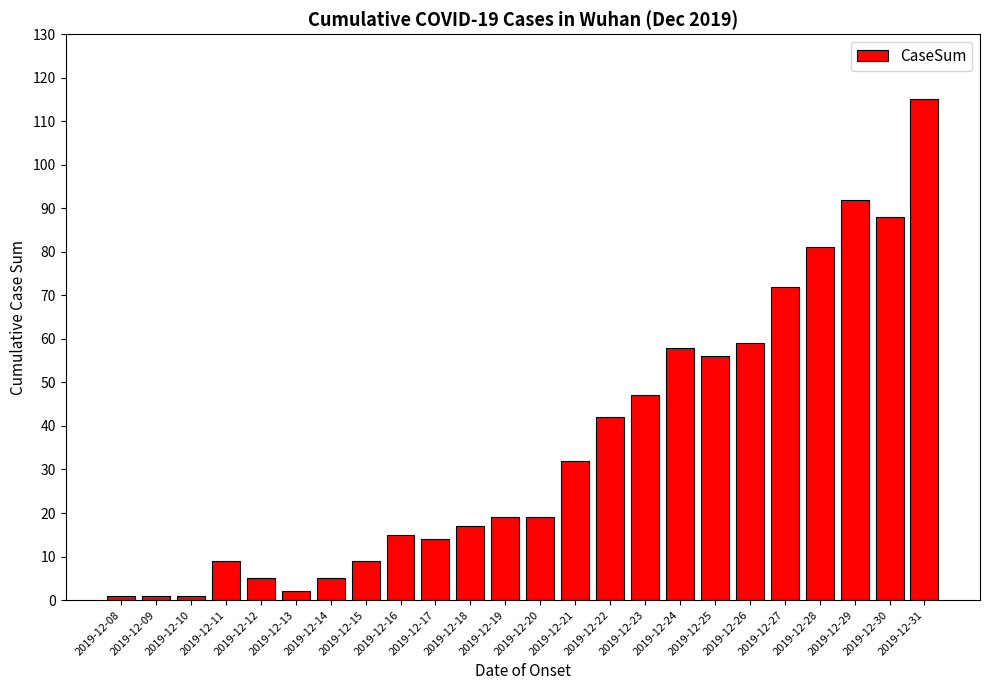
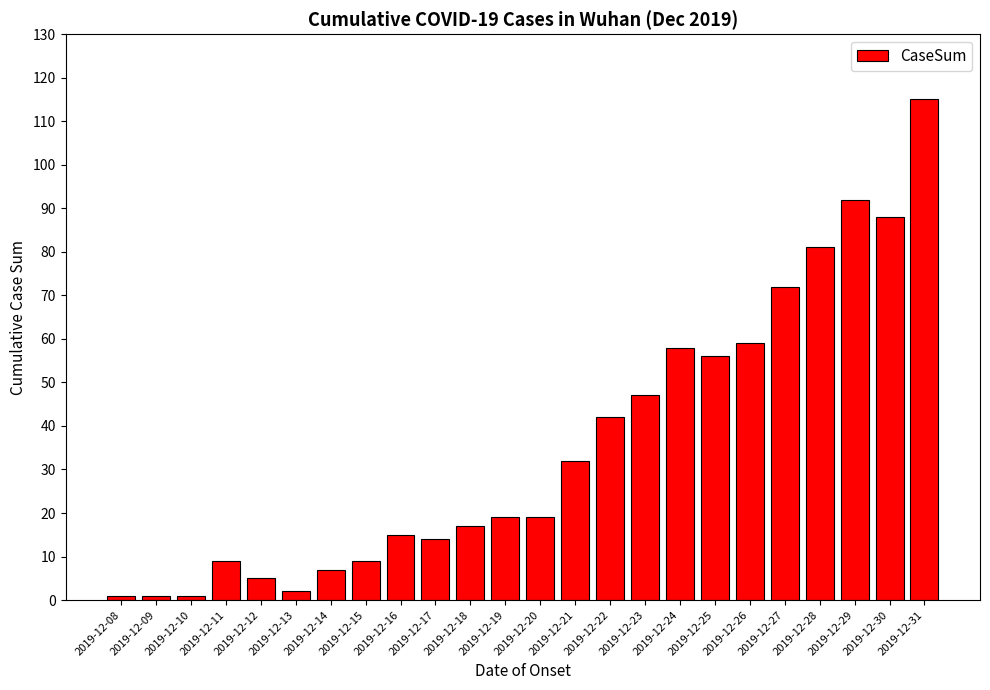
2019-12-14: 5 -> 7
